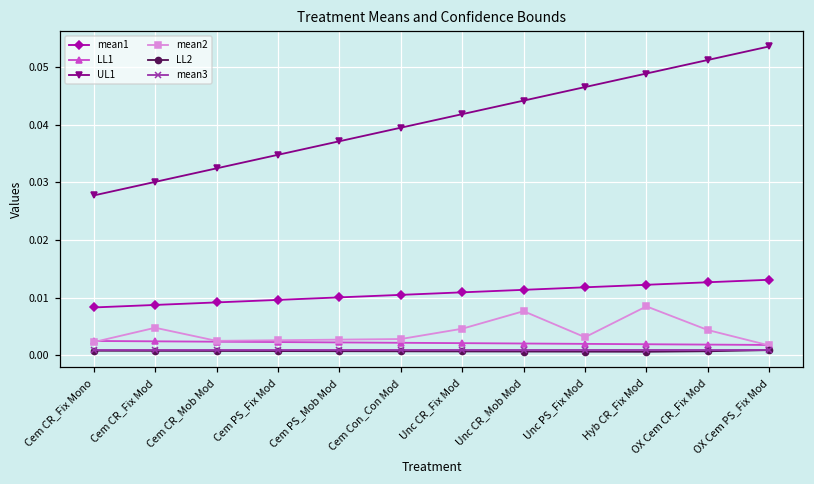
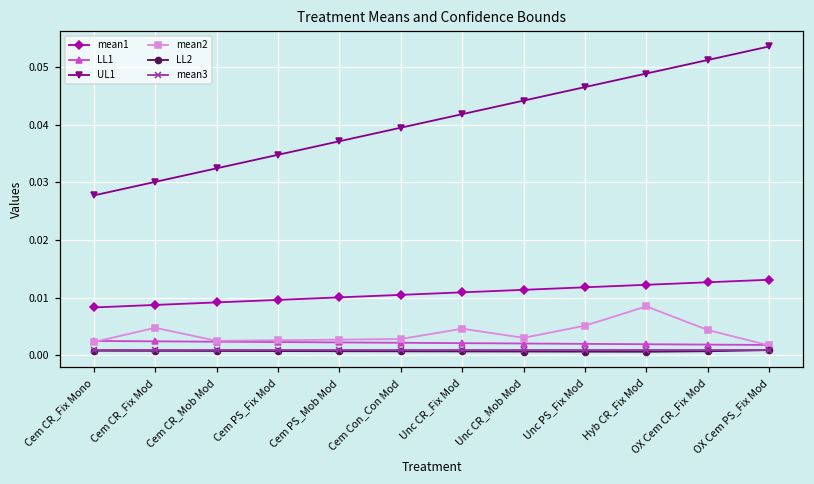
mean2, Unc CR_Mob Mod: 0.008 -> 0.003
mean2, Unc PS_Fix Mod: 0.003 -> 0.005
